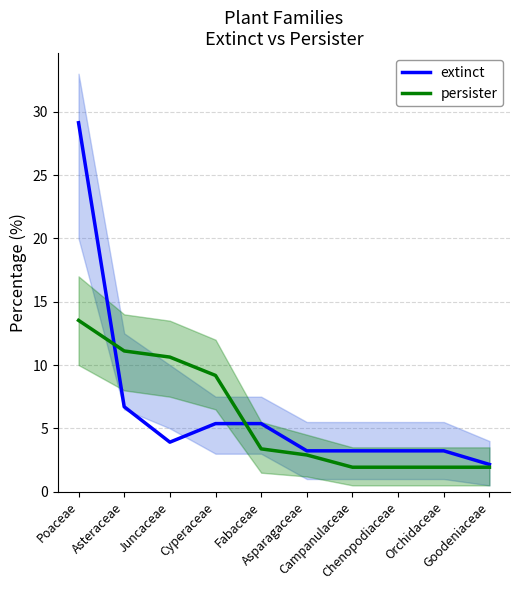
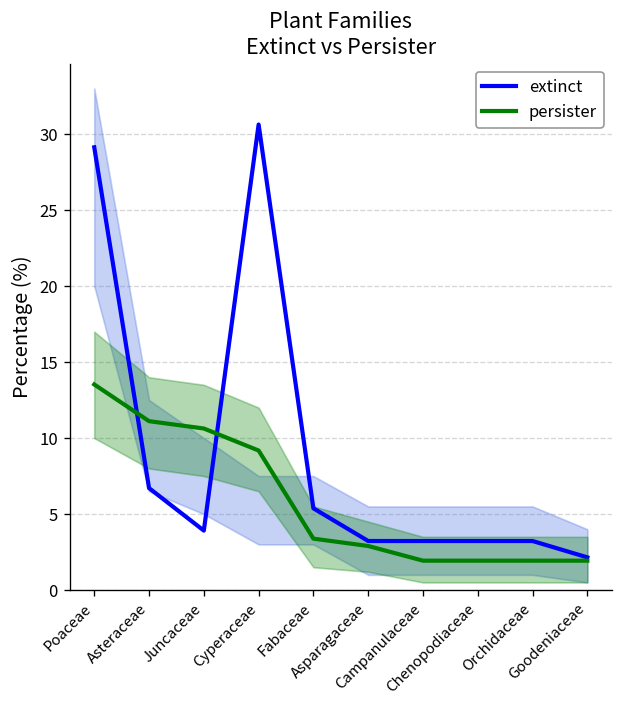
extinct, Cyperaceae: 5.4 -> 30.6
